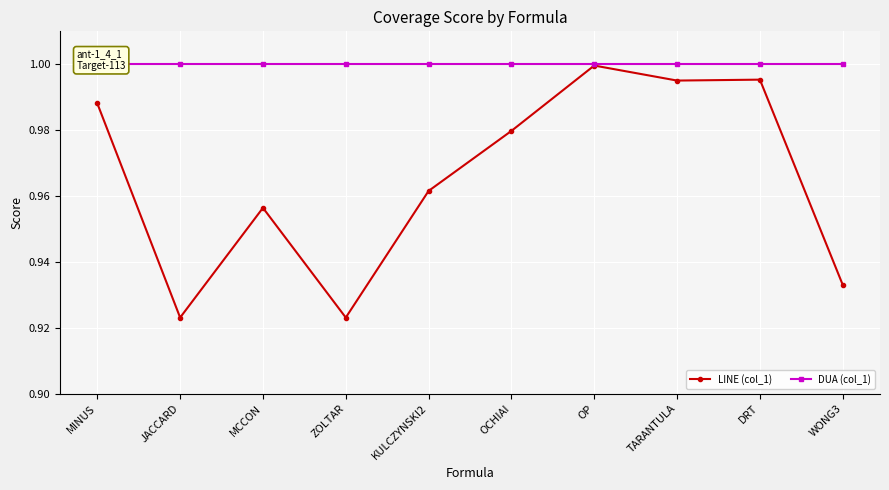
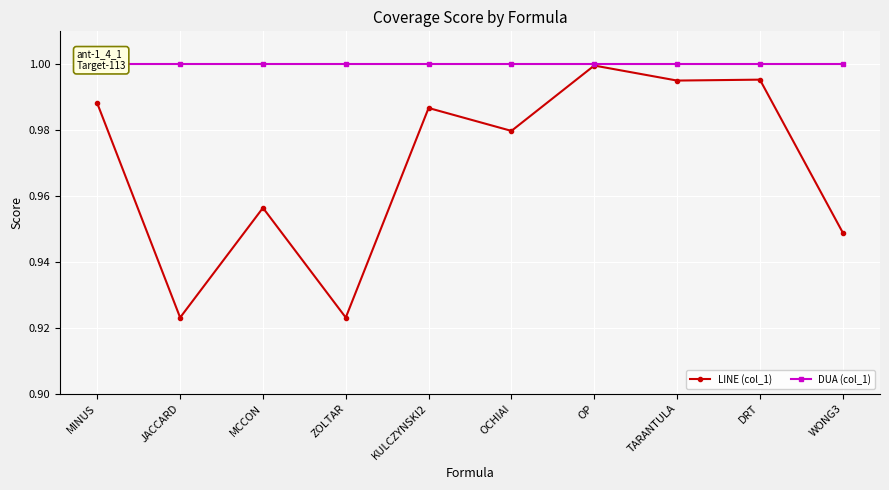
LINE (col_1), KULCZYNSKI2: 0.962 -> 0.987
LINE (col_1), WONG3: 0.933 -> 0.949
